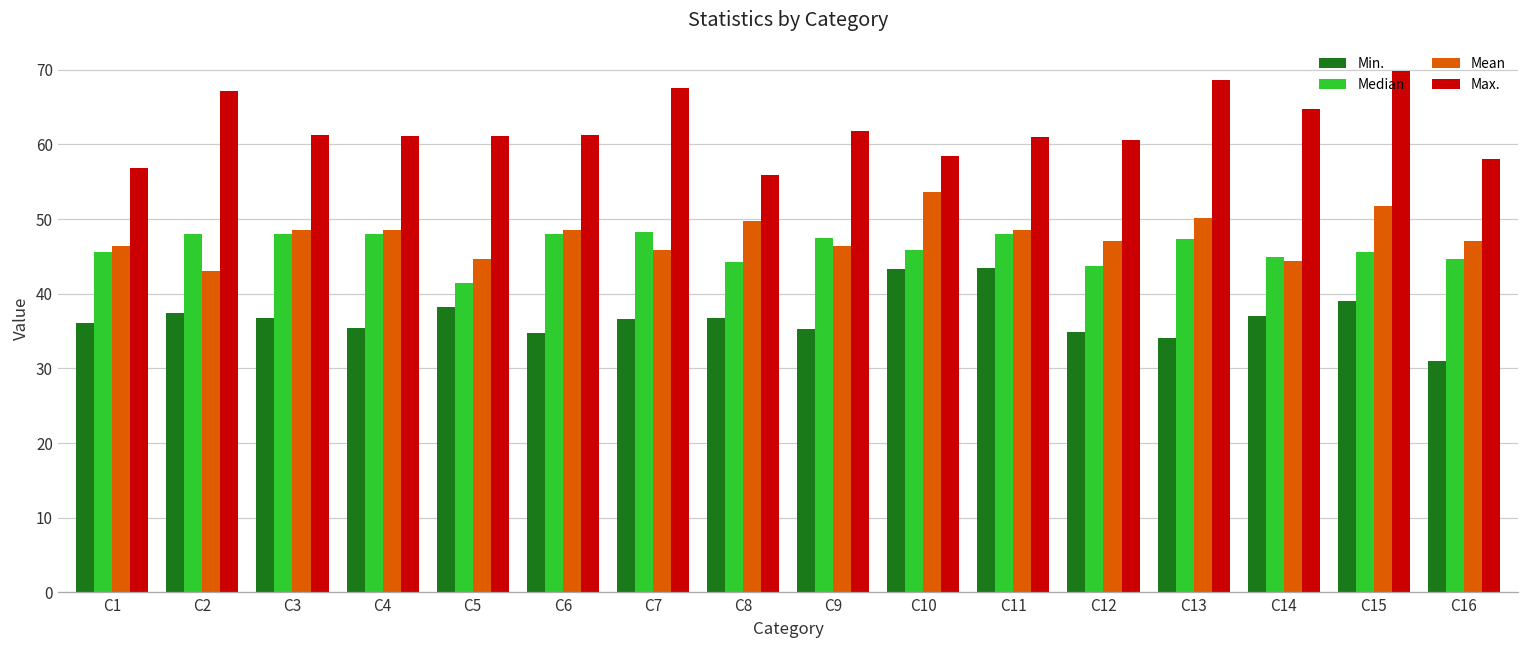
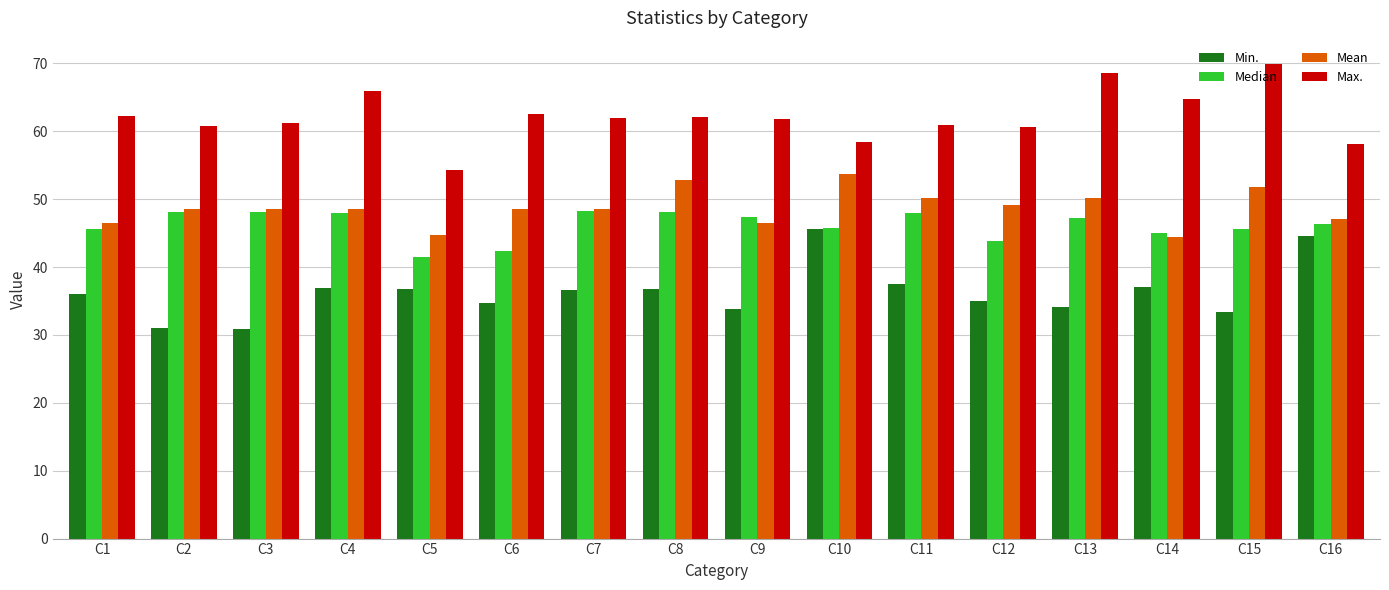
Max., C1: 57 -> 62
Min., C2: 37 -> 31
Mean, C2: 43 -> 49
Max., C2: 67 -> 61
Min., C3: 37 -> 31
Min., C4: 35 -> 37
Max., C4: 61 -> 66
Min., C5: 38 -> 37
Max., C5: 61 -> 54
Median, C6: 48 -> 42
Max., C6: 61 -> 63
Mean, C7: 46 -> 49
Max., C7: 68 -> 62
Median, C8: 44 -> 48
Mean, C8: 50 -> 53
Max., C8: 56 -> 62
Min., C9: 35 -> 34
Min., C10: 43 -> 46
Min., C11: 44 -> 37
Mean, C11: 49 -> 50
Mean, C12: 47 -> 49
Min., C15: 39 -> 33
Min., C16: 31 -> 45
Median, C16: 45 -> 46
